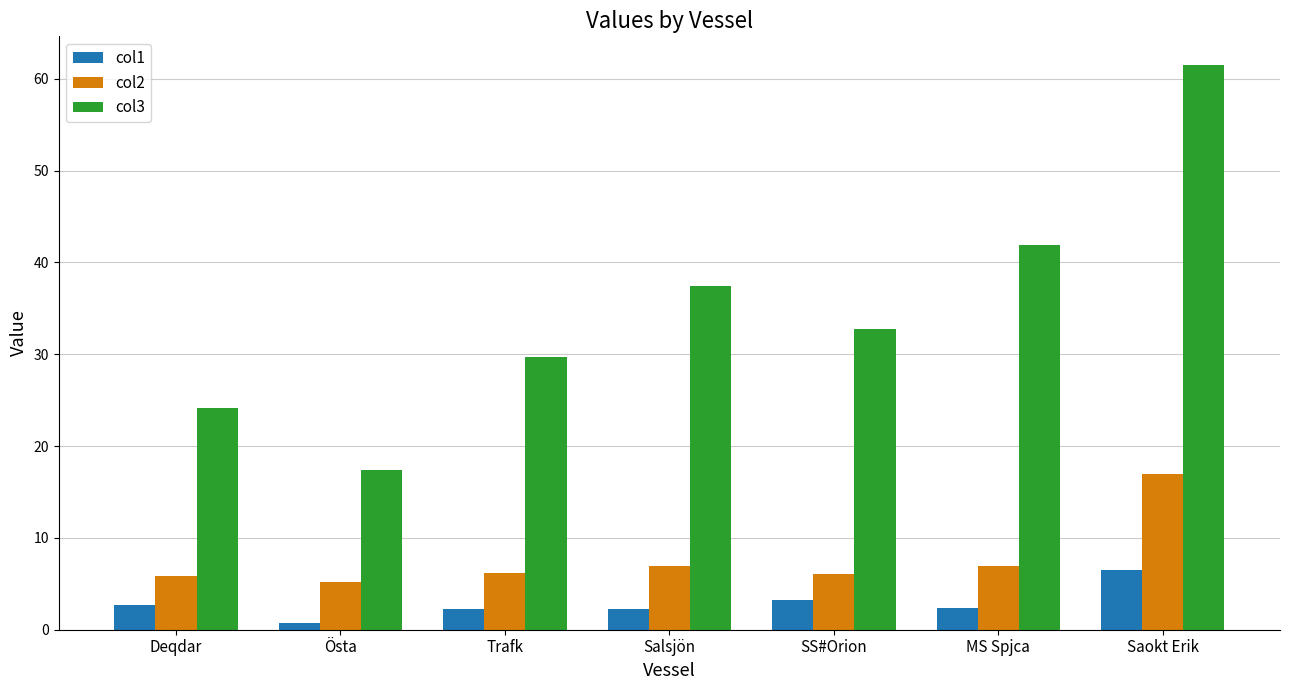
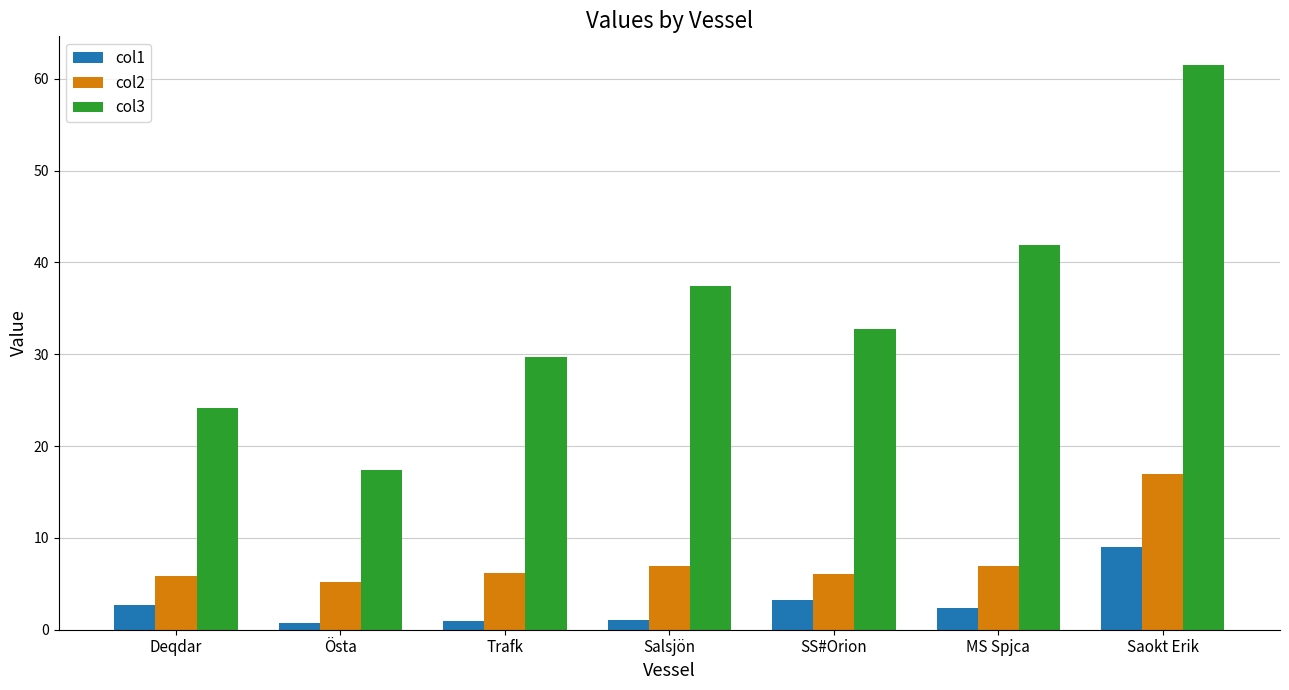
col1, Trafk: 2 -> 1
col1, Salsjön: 2 -> 1
col1, Saokt Erik: 7 -> 9
